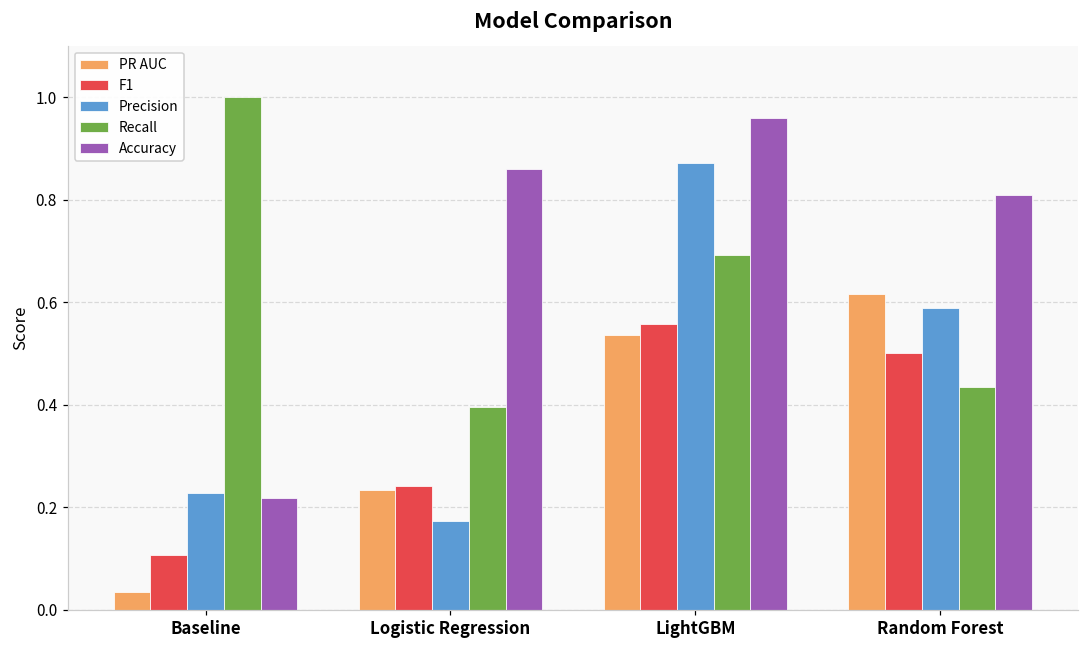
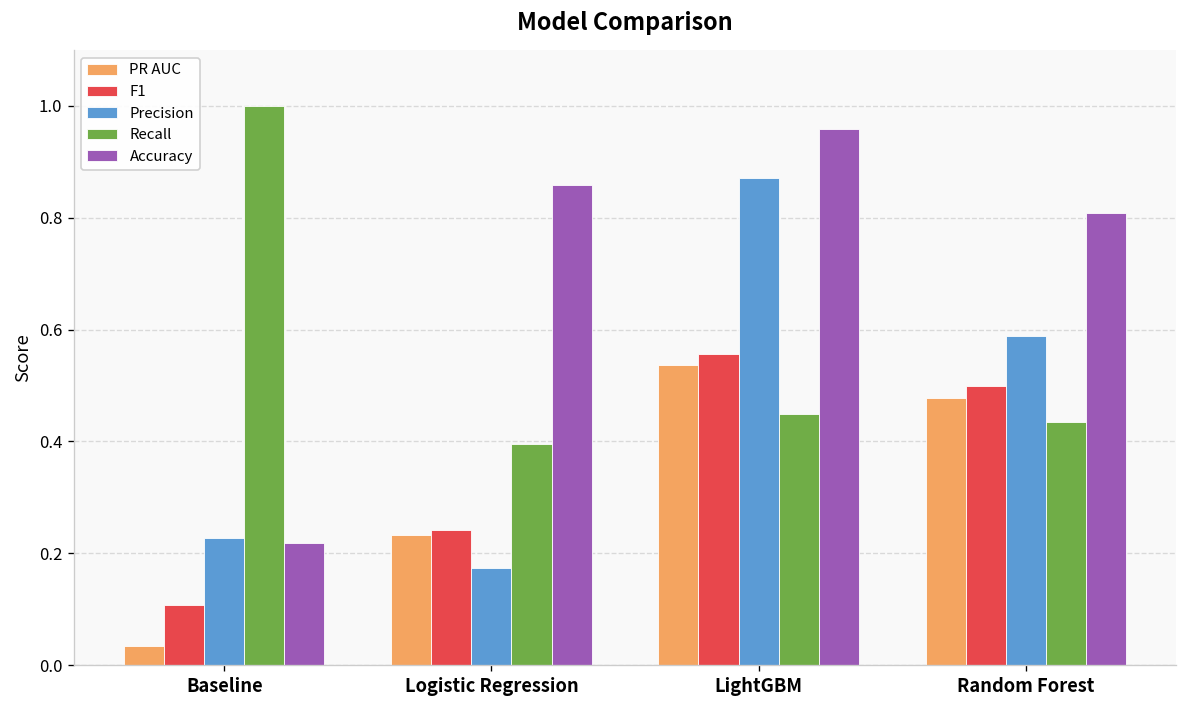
Recall, LightGBM: 0.69 -> 0.45
PR AUC, Random Forest: 0.62 -> 0.48
